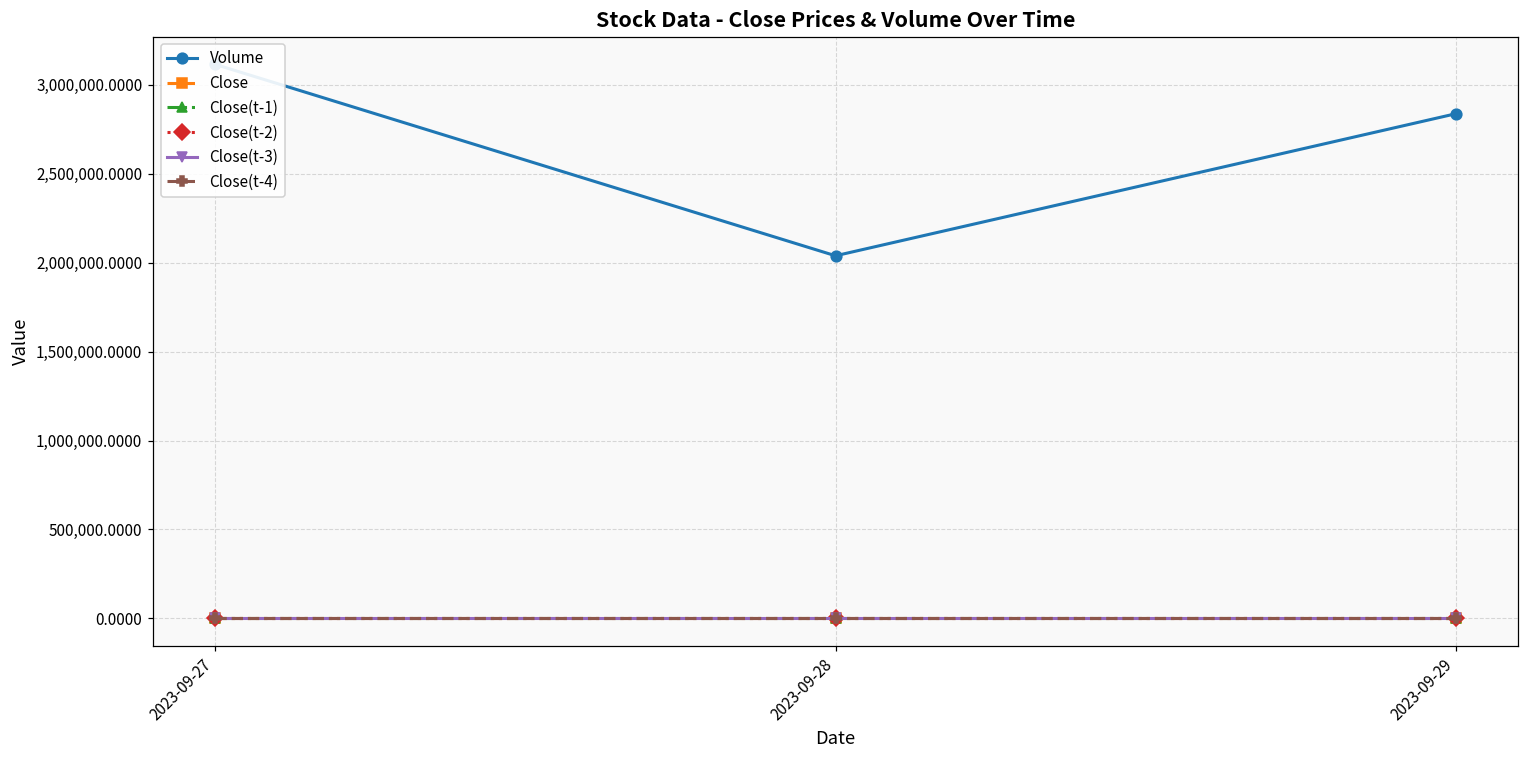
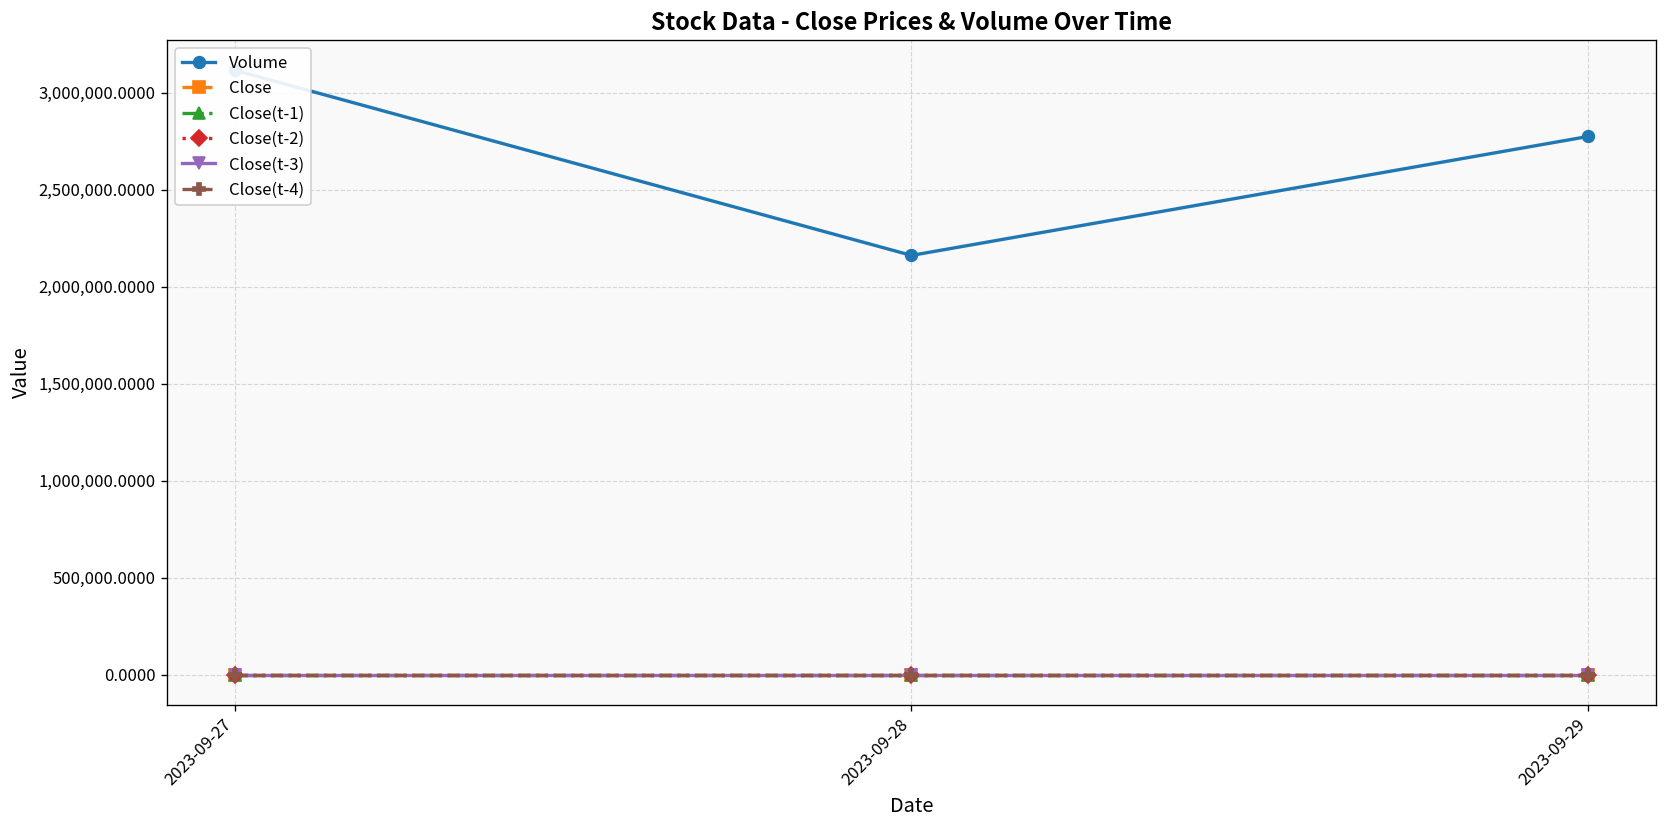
Volume, 2023-09-28: 2,040,000 -> 2,160,000
Volume, 2023-09-29: 2,840,000 -> 2,770,000
